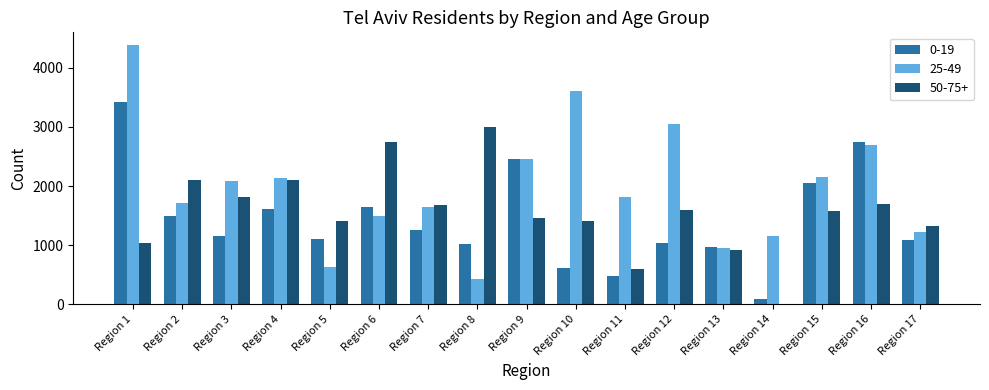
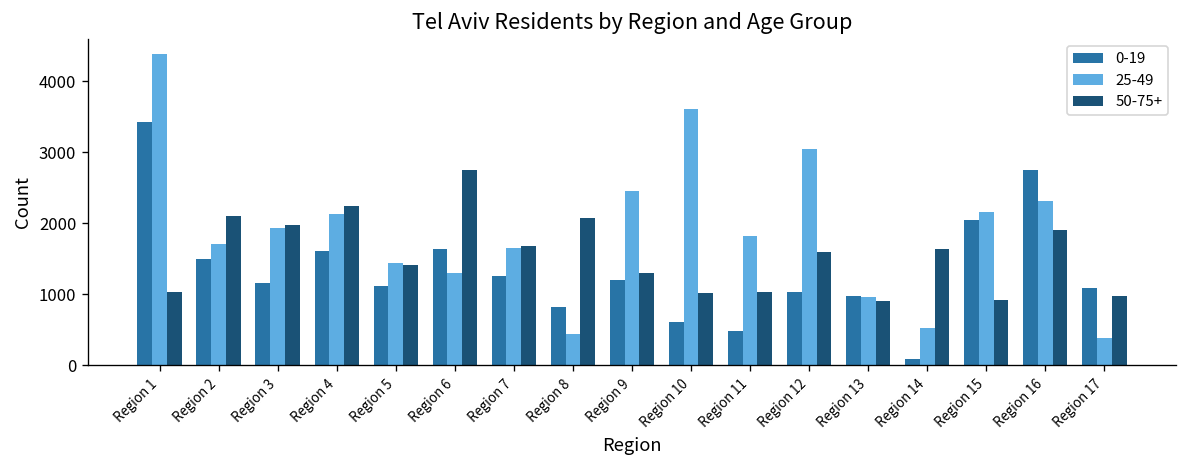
25-49, Region 3: 2100 -> 1900
50-75+, Region 3: 1800 -> 2000
50-75+, Region 4: 2100 -> 2200
25-49, Region 5: 600 -> 1400
25-49, Region 6: 1500 -> 1300
0-19, Region 8: 1000 -> 800
50-75+, Region 8: 3000 -> 2100
0-19, Region 9: 2500 -> 1200
50-75+, Region 9: 1500 -> 1300
50-75+, Region 10: 1400 -> 1000
50-75+, Region 11: 600 -> 1000
25-49, Region 14: 1200 -> 500
50-75+, Region 14: 0 -> 1600
50-75+, Region 15: 1600 -> 900
25-49, Region 16: 2700 -> 2300
50-75+, Region 16: 1700 -> 1900
25-49, Region 17: 1200 -> 400
50-75+, Region 17: 1300 -> 1000
